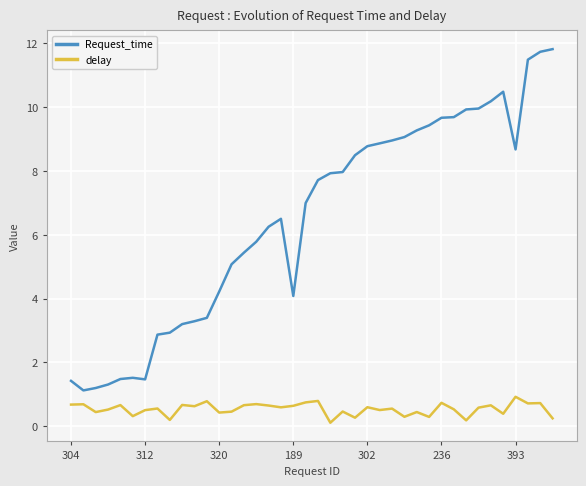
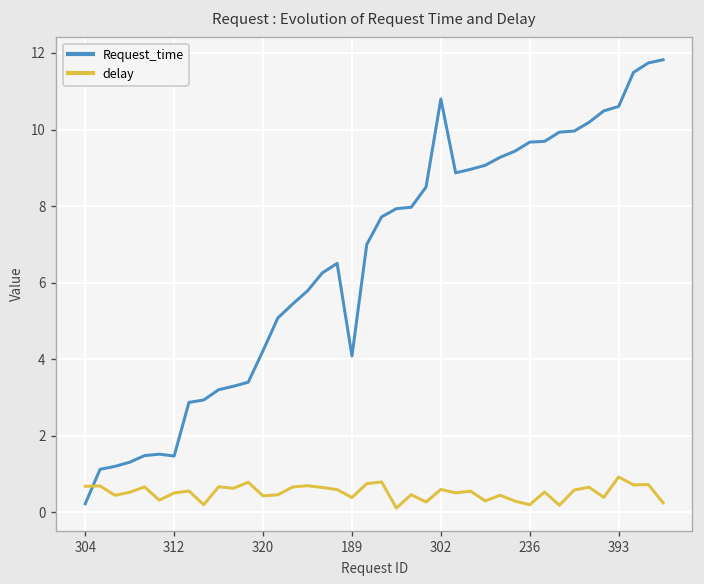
Request_time, 304: 1.4 -> 0.2
delay, 189: 0.6 -> 0.4
Request_time, 302: 8.8 -> 10.8
delay, 236: 0.7 -> 0.2
Request_time, 393: 8.7 -> 10.6
